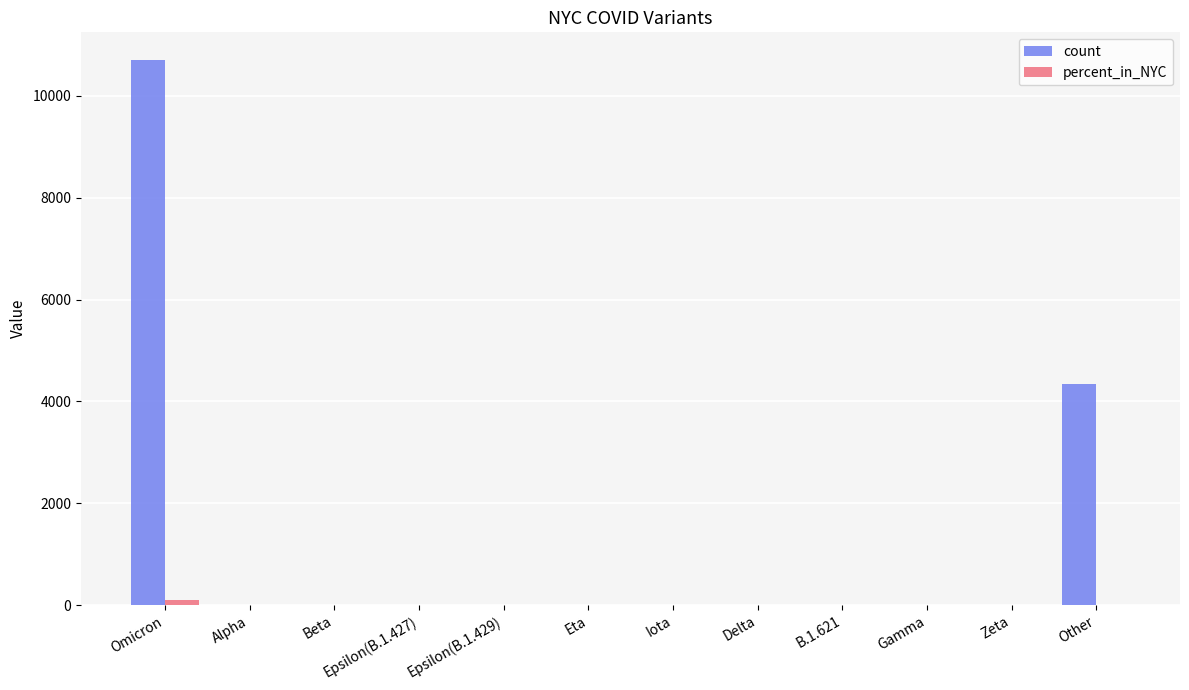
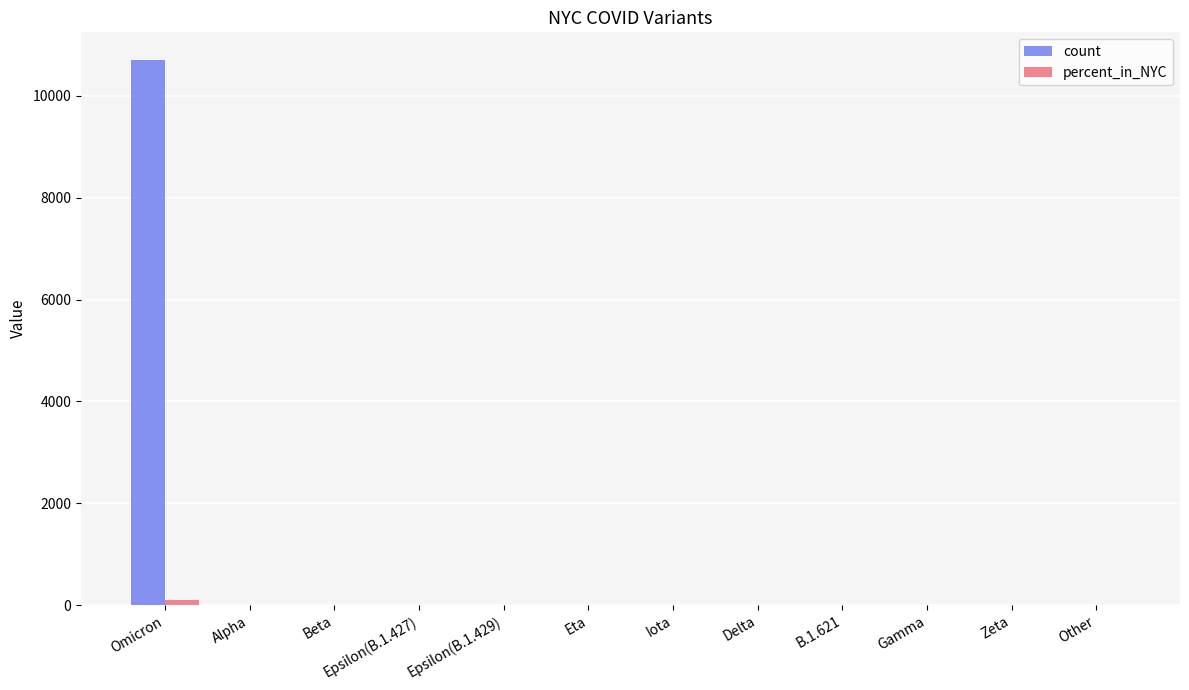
count, Other: 4300 -> 0
